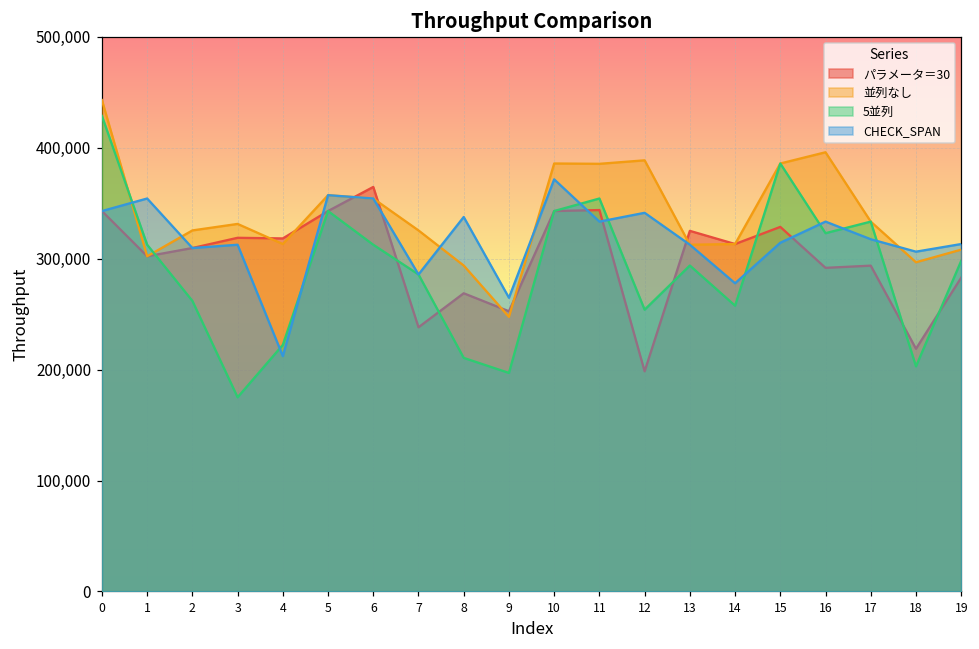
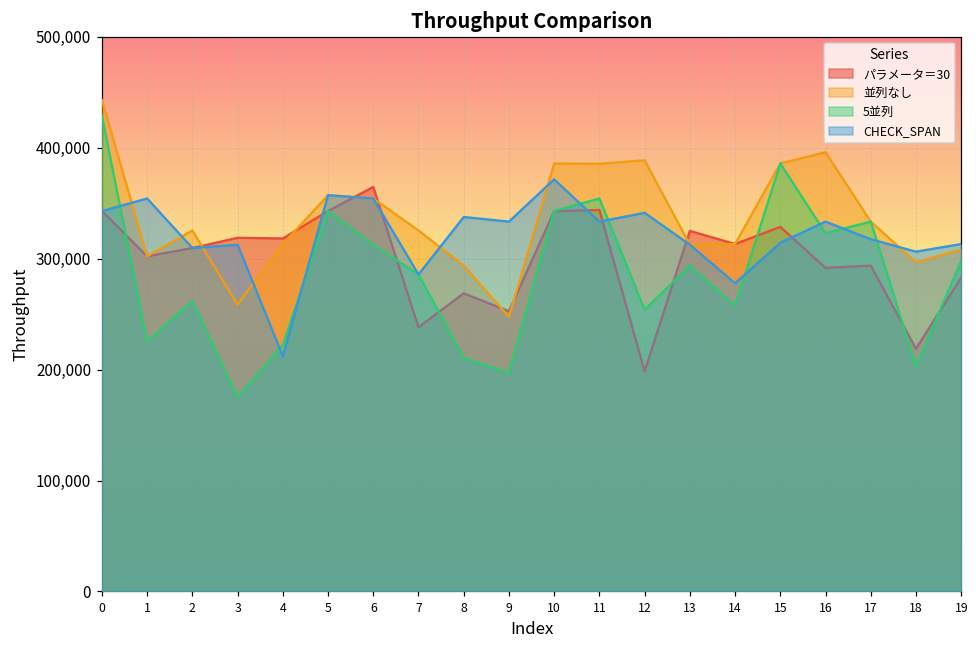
5並列, 1: 313,000 -> 225,000
並列なし, 3: 331,000 -> 259,000
CHECK_SPAN, 9: 265,000 -> 333,000
